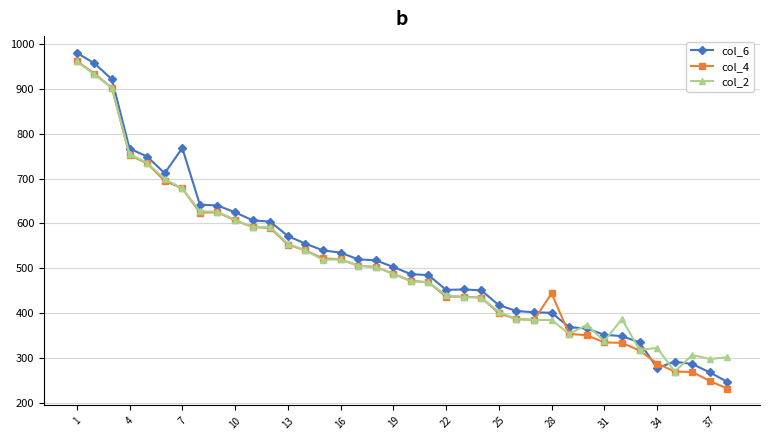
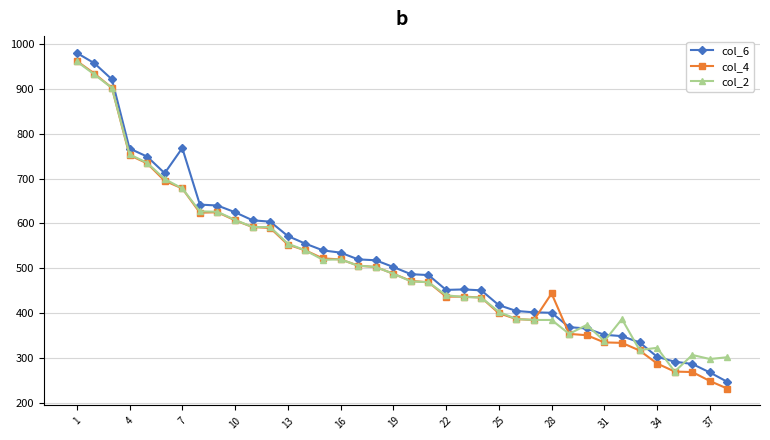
col_6, 34: 280 -> 300
